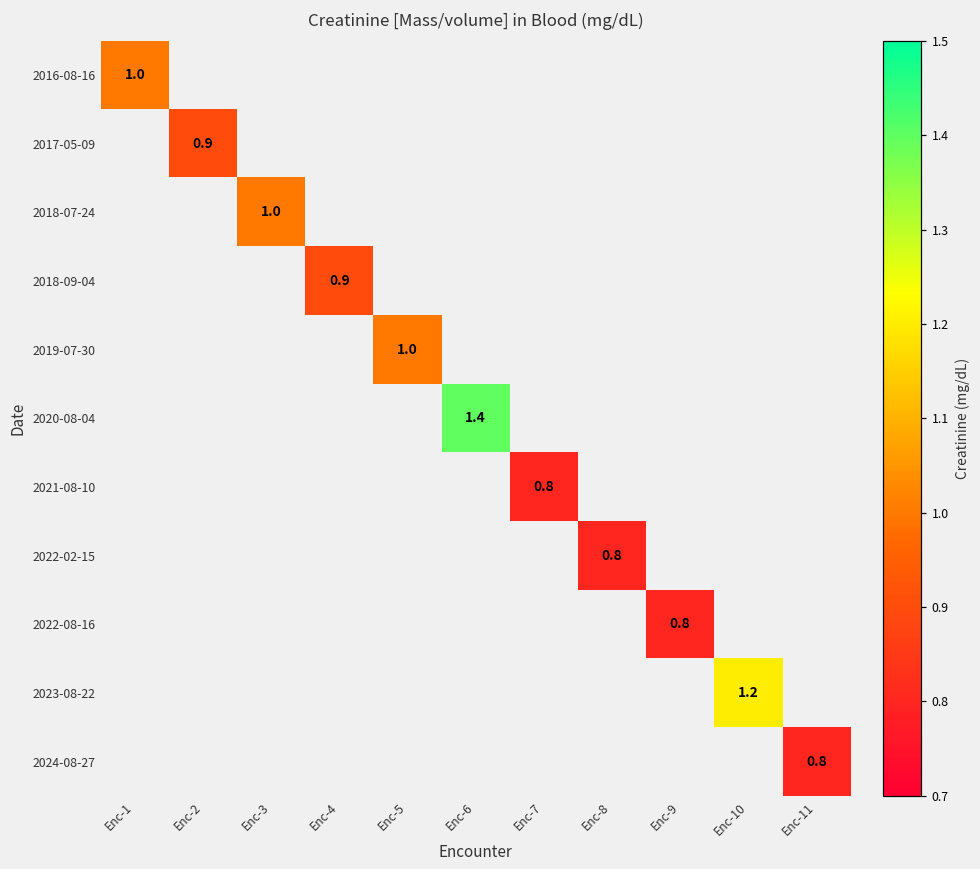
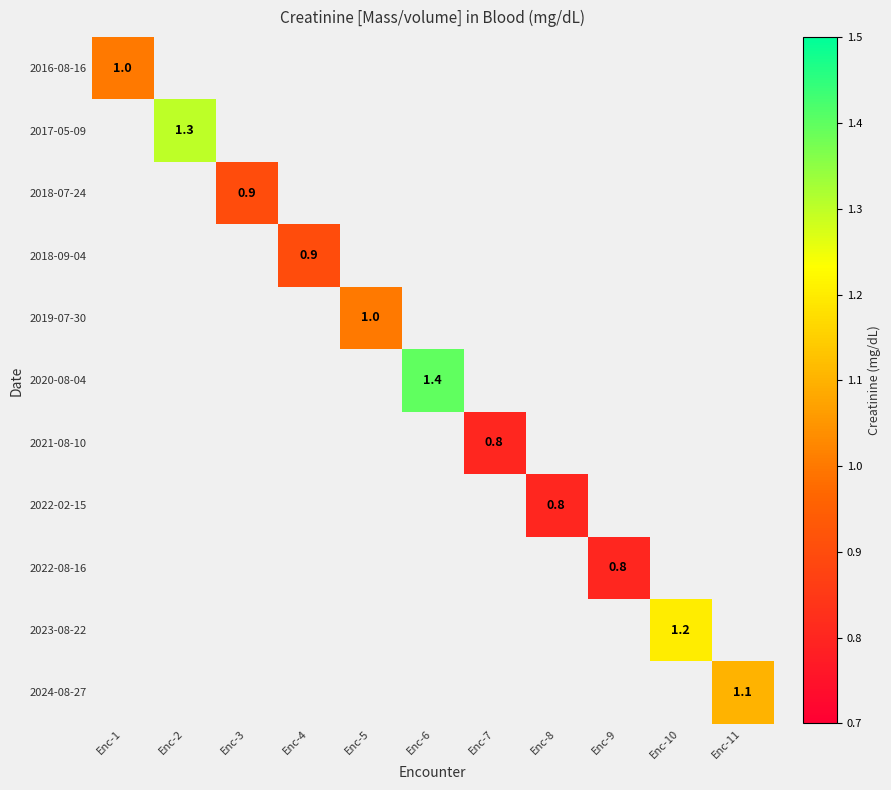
2017-05-09, Enc-2: 0.9 -> 1.3
2018-07-24, Enc-3: 1.0 -> 0.9
2024-08-27, Enc-11: 0.8 -> 1.1
